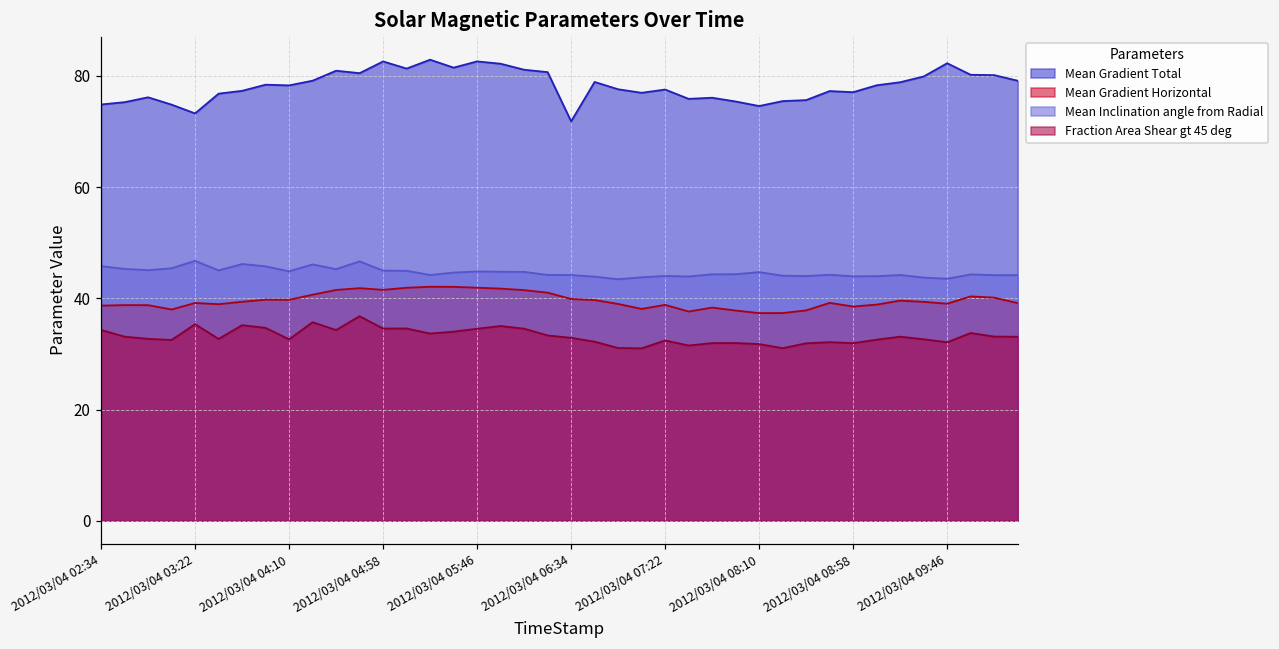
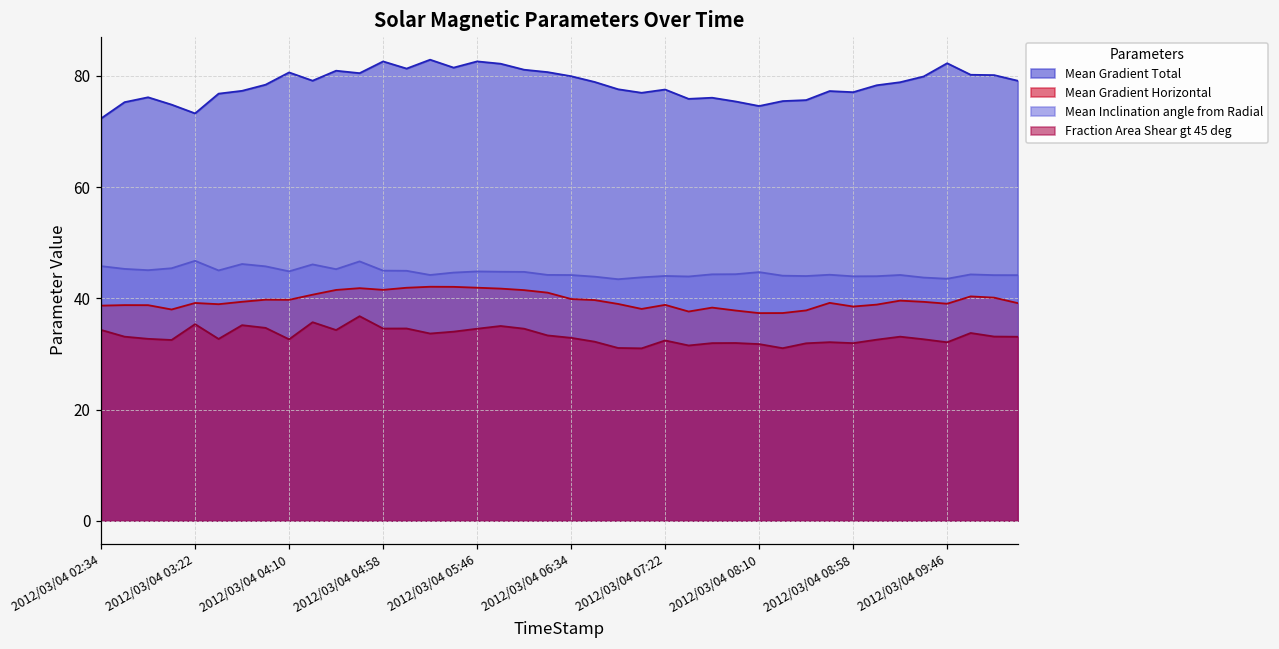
Mean Gradient Total, 2012/03/04 02:34: 75 -> 72
Mean Gradient Total, 2012/03/04 04:10: 78 -> 81
Mean Gradient Total, 2012/03/04 06:34: 72 -> 80
